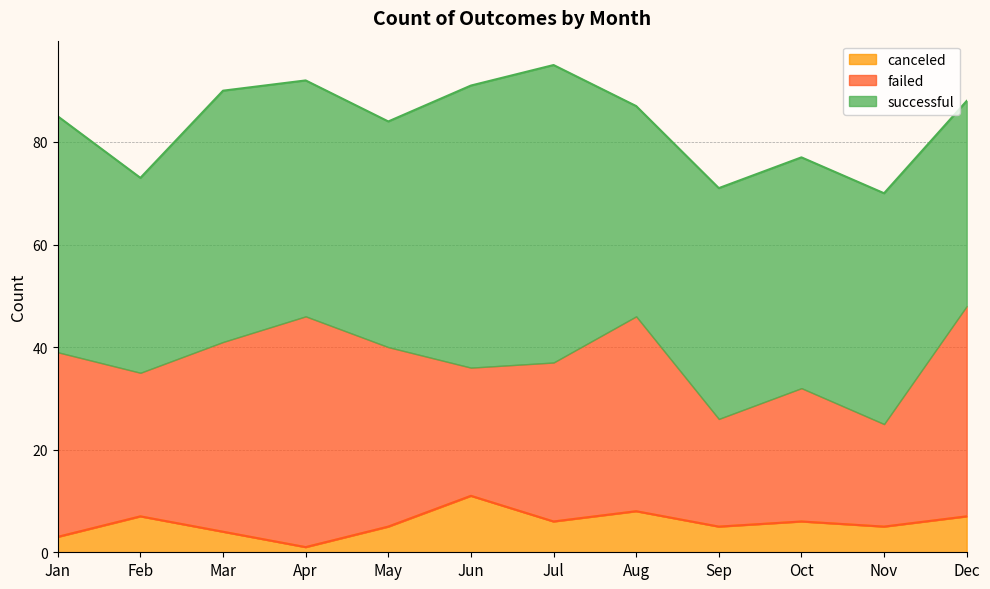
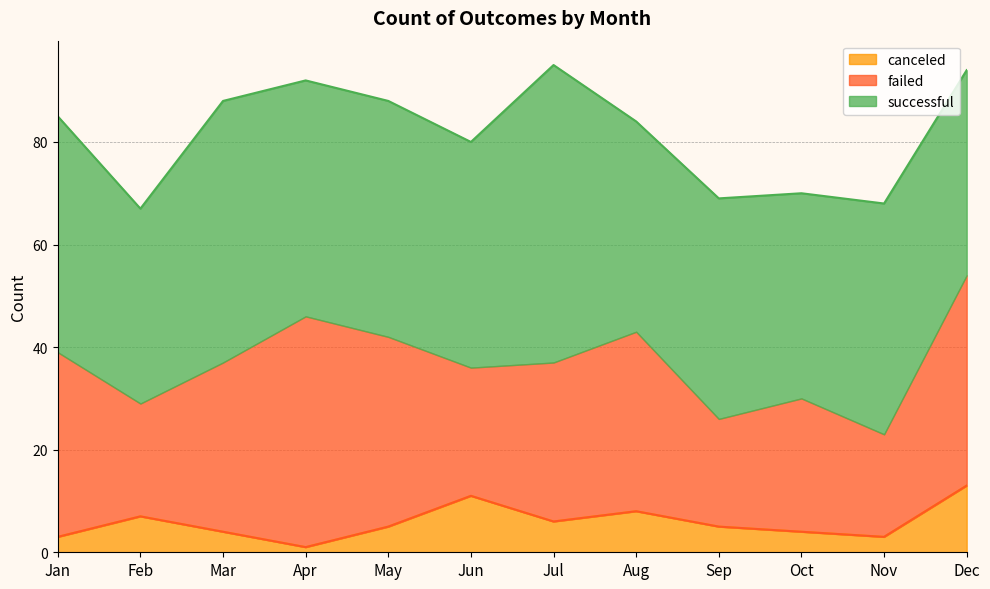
failed, Feb: 28 -> 22
failed, Mar: 37 -> 33
successful, Mar: 49 -> 51
failed, May: 35 -> 37
successful, May: 44 -> 46
successful, Jun: 55 -> 44
failed, Aug: 38 -> 35
successful, Sep: 45 -> 43
canceled, Oct: 6 -> 4
successful, Oct: 45 -> 40
canceled, Nov: 5 -> 3
canceled, Dec: 7 -> 13
